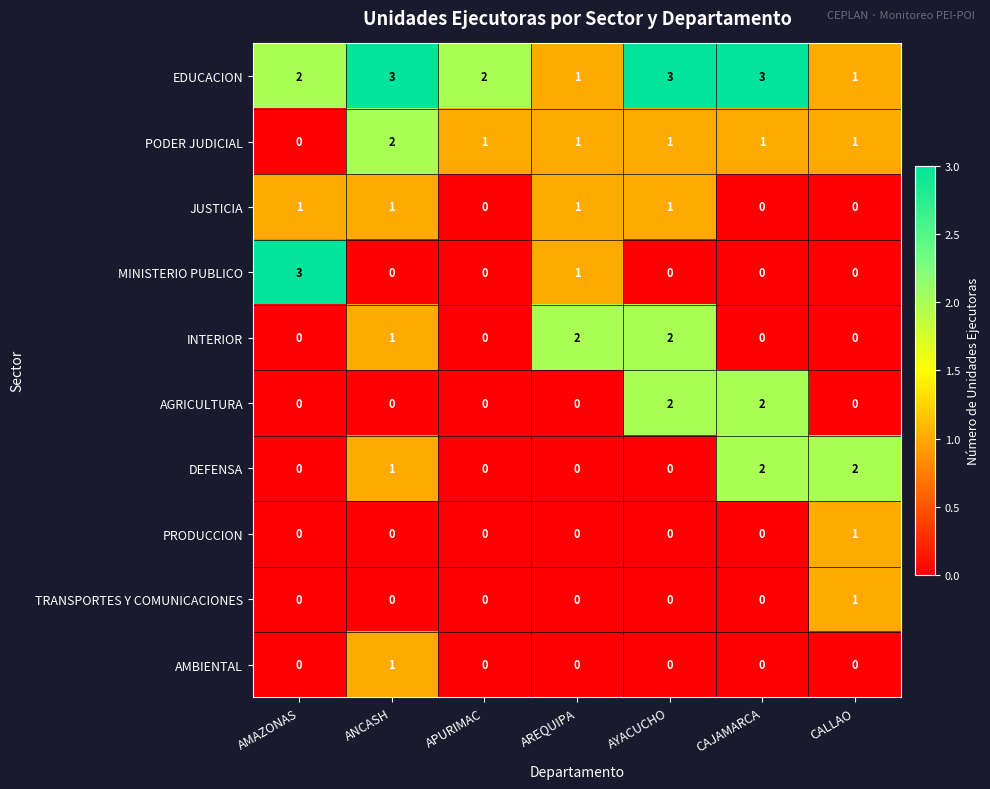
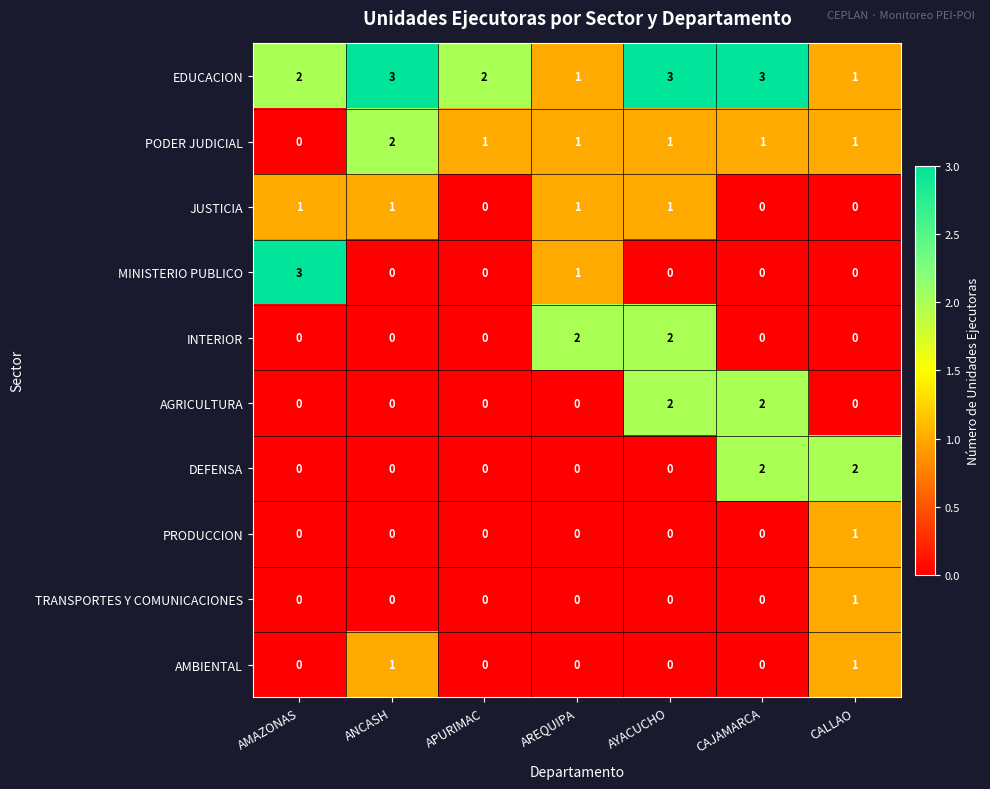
INTERIOR, ANCASH: 1 -> 0
DEFENSA, ANCASH: 1 -> 0
AMBIENTAL, CALLAO: 0 -> 1
